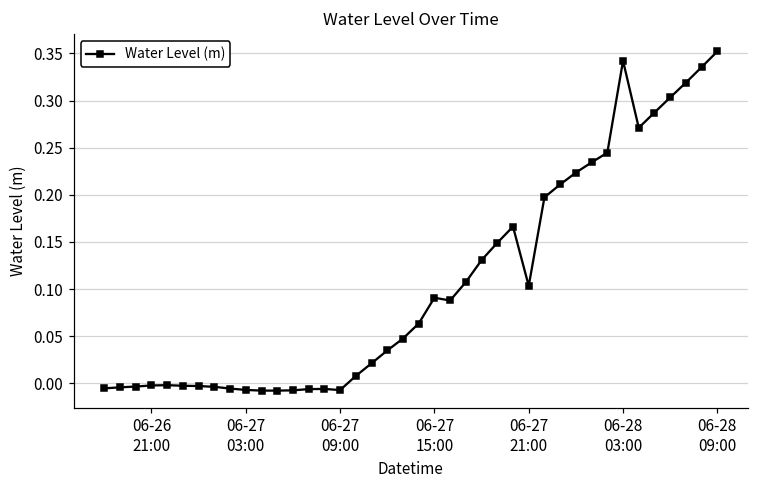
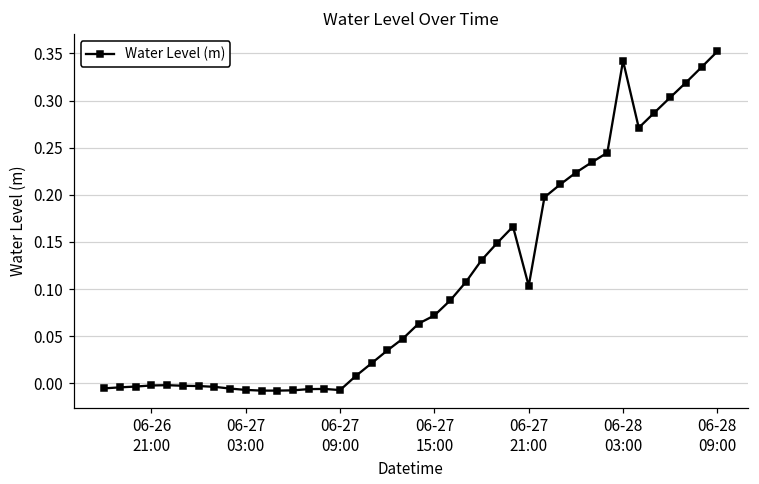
06-27 15:00: 0.09 -> 0.07
